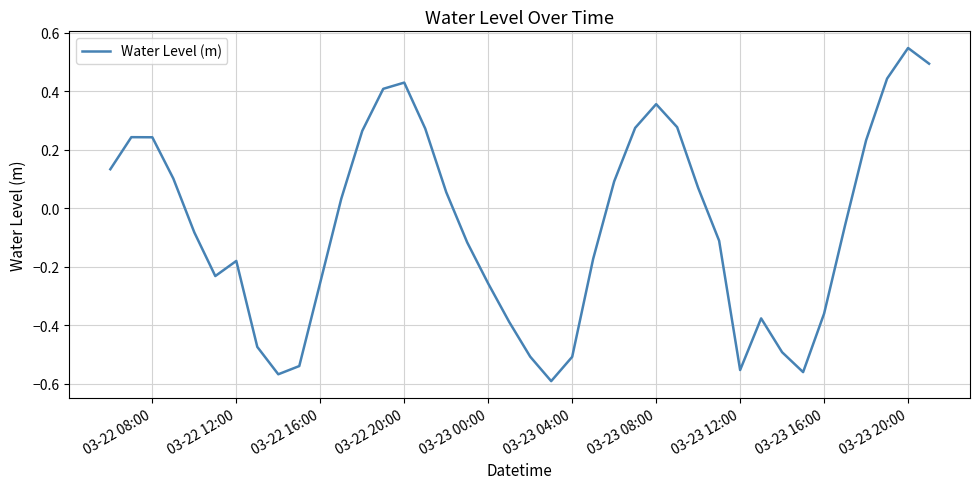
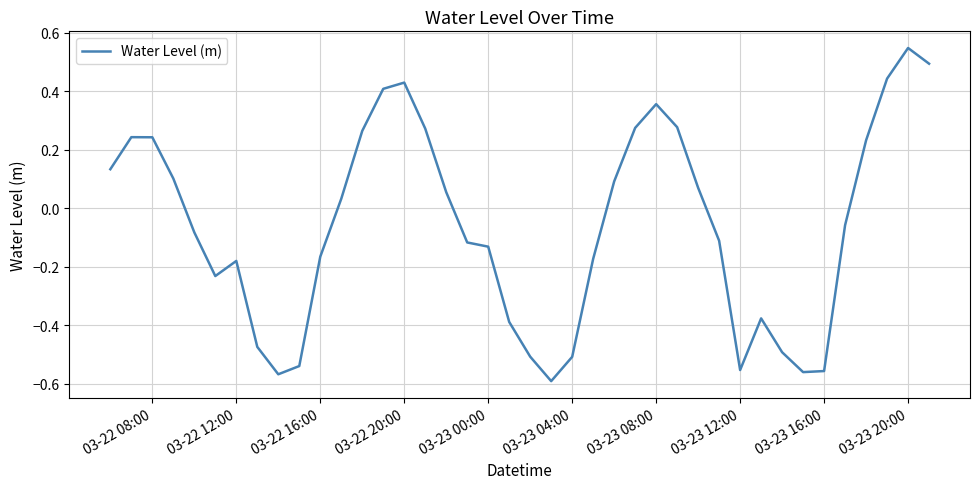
03-22 16:00: -0.25 -> -0.17
03-23 00:00: -0.26 -> -0.13
03-23 16:00: -0.36 -> -0.56
